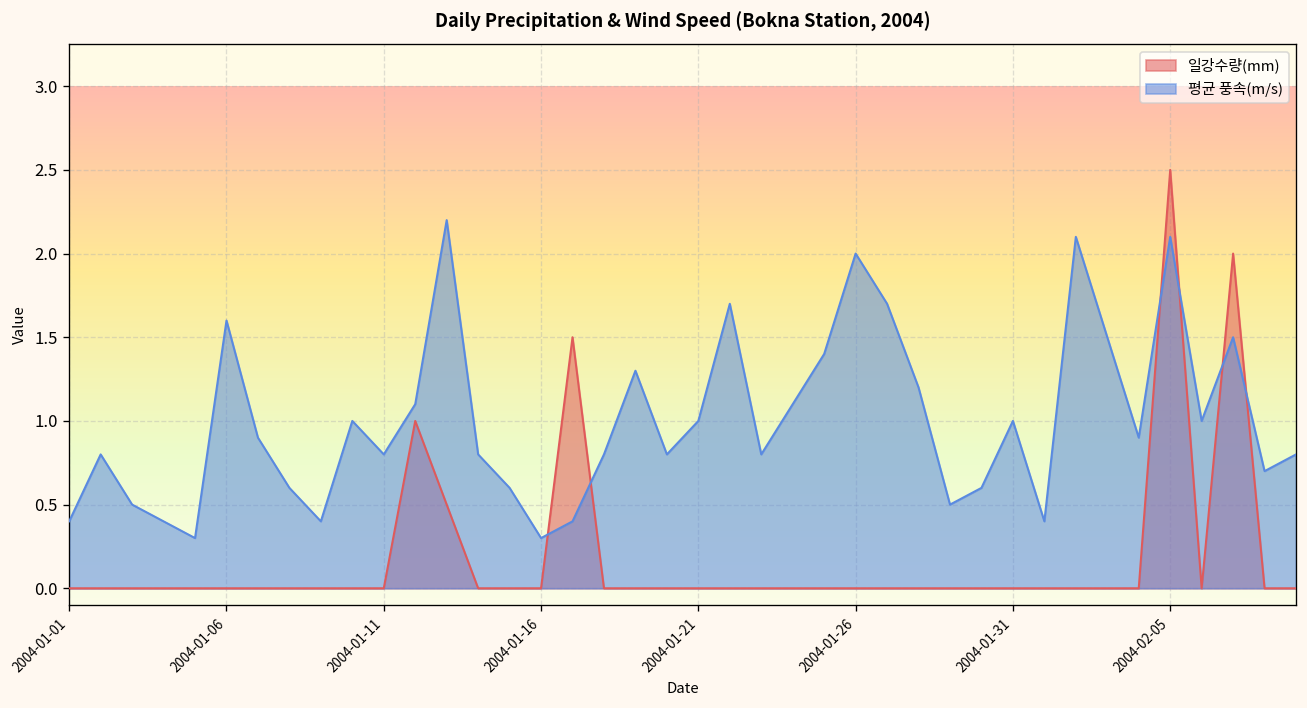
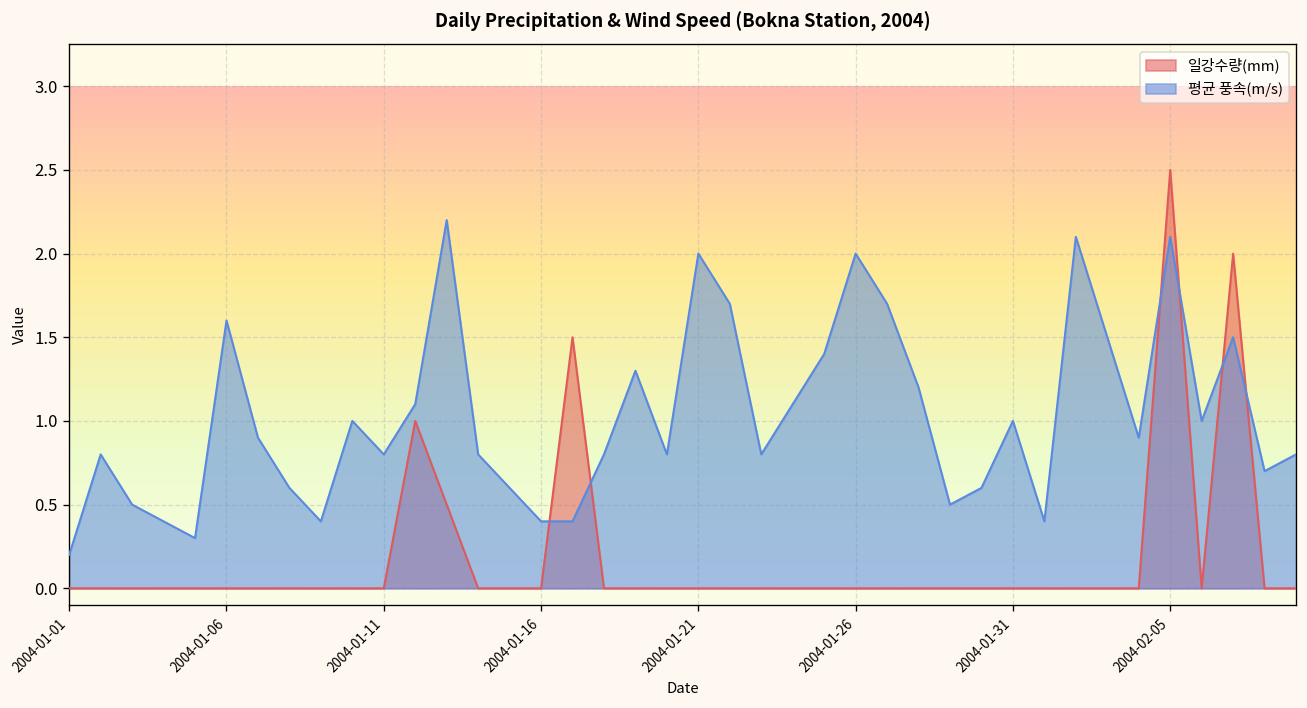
평균 풍속(m/s), 2004-01-01: 0.4 -> 0.2
평균 풍속(m/s), 2004-01-16: 0.3 -> 0.4
평균 풍속(m/s), 2004-01-21: 1 -> 2
